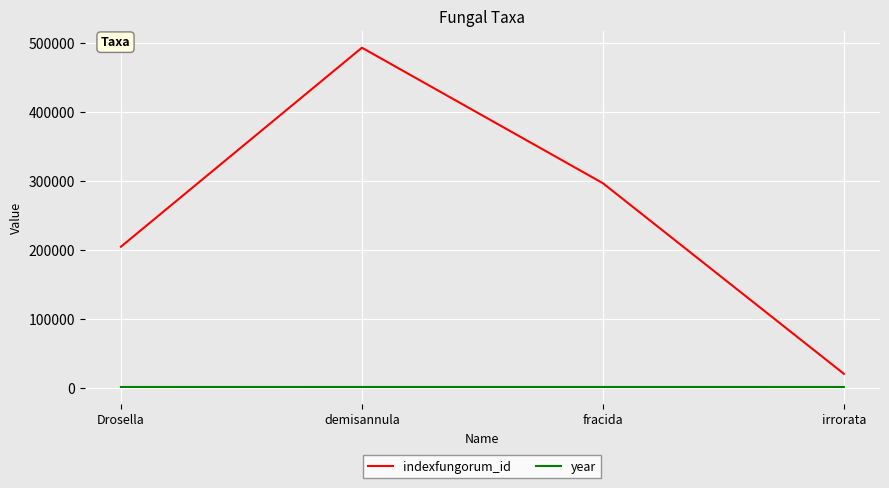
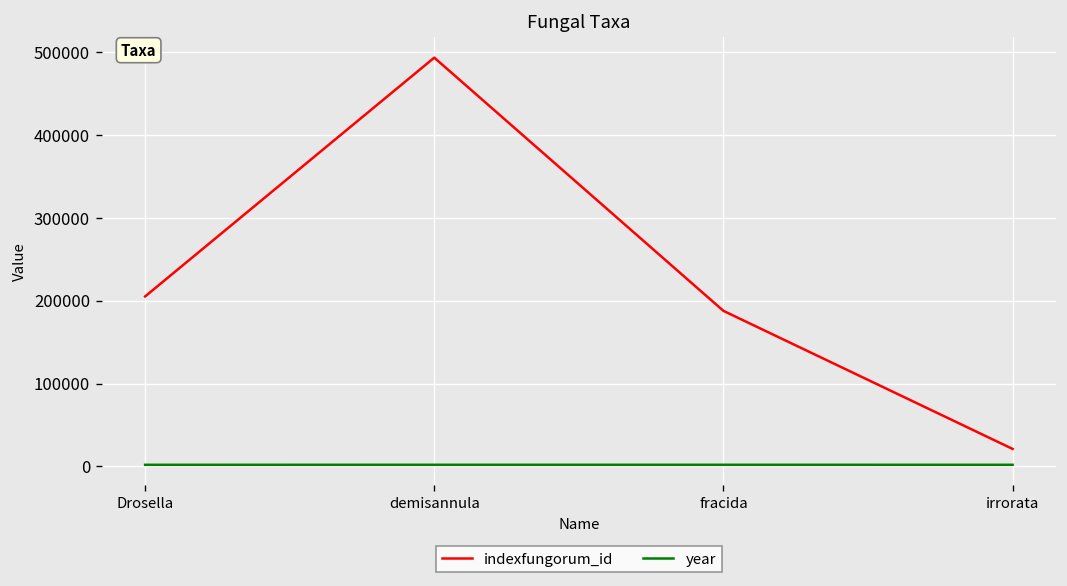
indexfungorum_id, fracida: 300000 -> 190000
